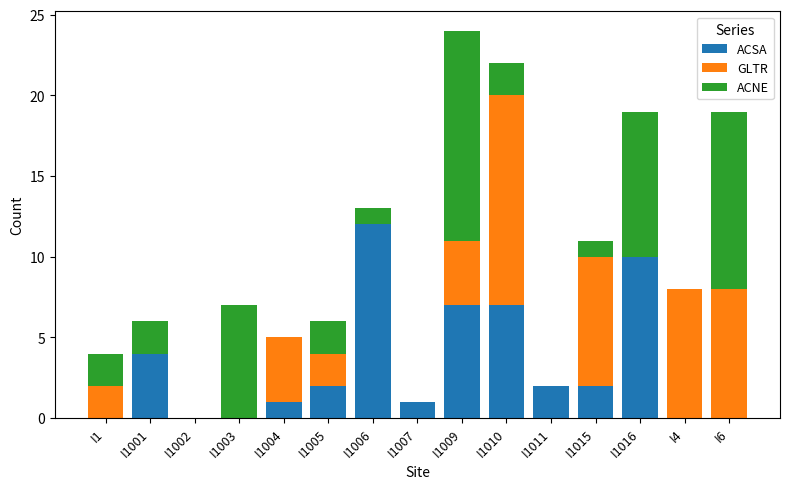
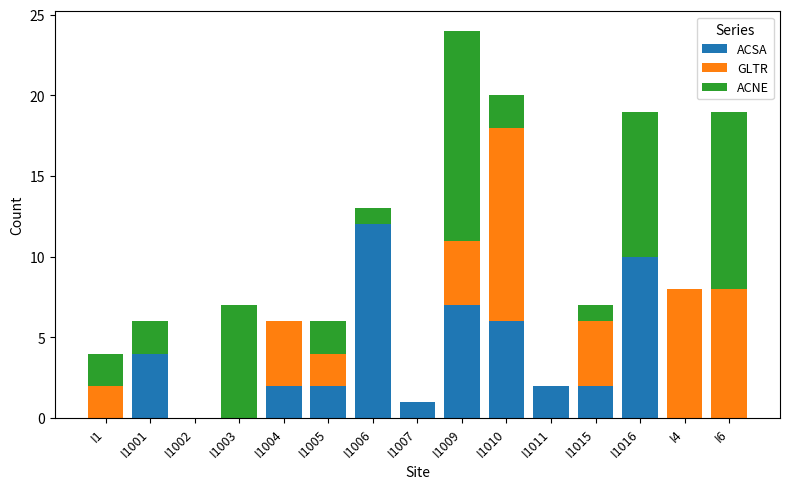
ACSA, I1004: 1 -> 2
ACSA, I1010: 7 -> 6
GLTR, I1010: 13 -> 12
GLTR, I1015: 8 -> 4
